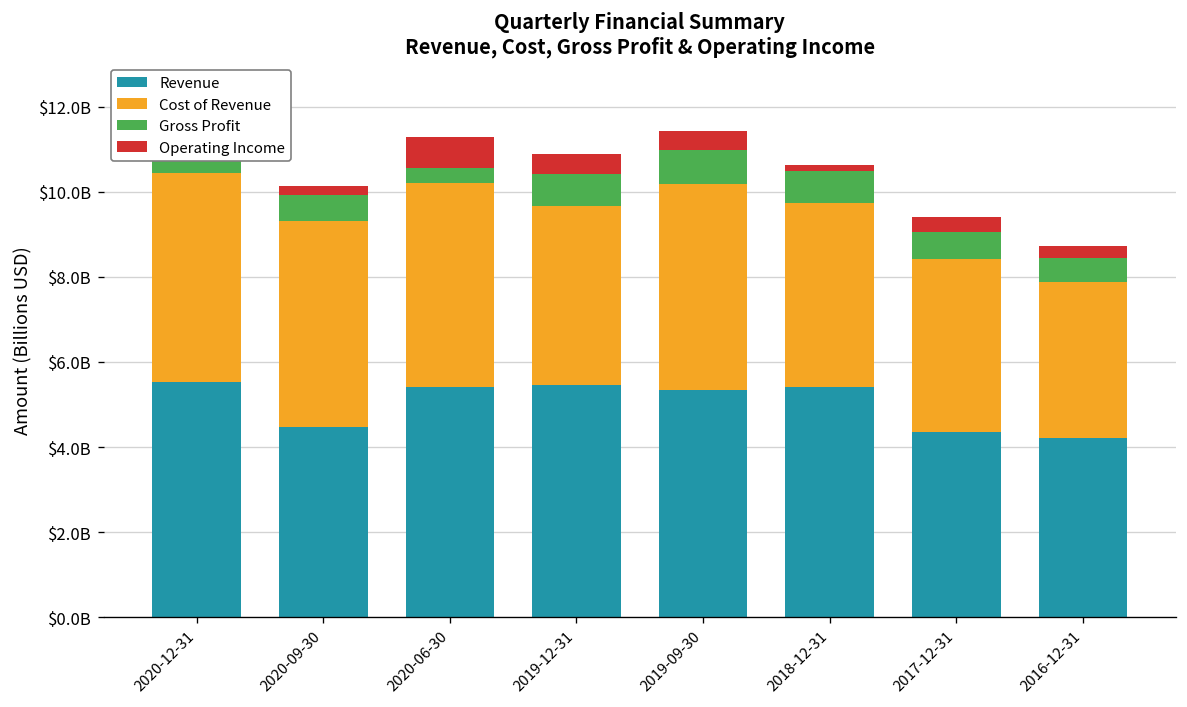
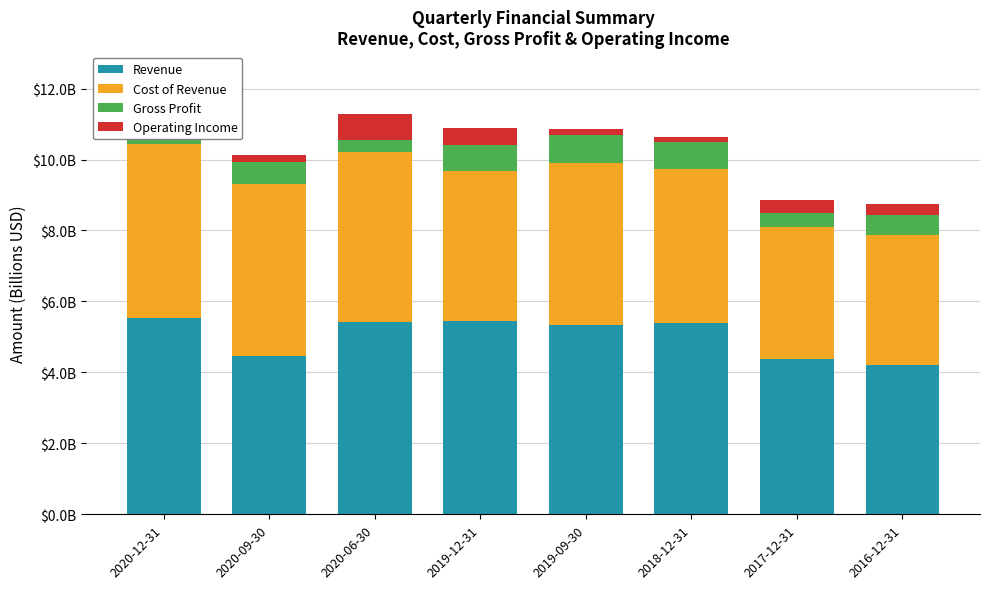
Cost of Revenue, 2019-09-30: $4800000000 -> $4600000000
Operating Income, 2019-09-30: $400000000 -> $200000000
Cost of Revenue, 2017-12-31: $4100000000 -> $3700000000
Gross Profit, 2017-12-31: $600000000 -> $400000000
